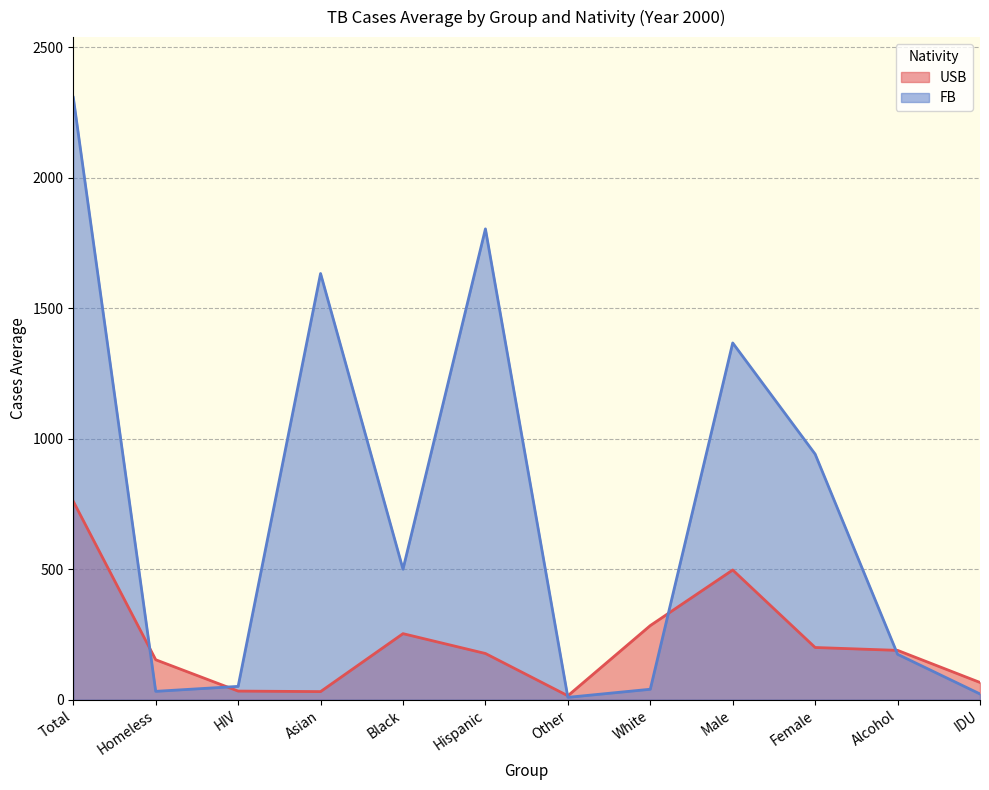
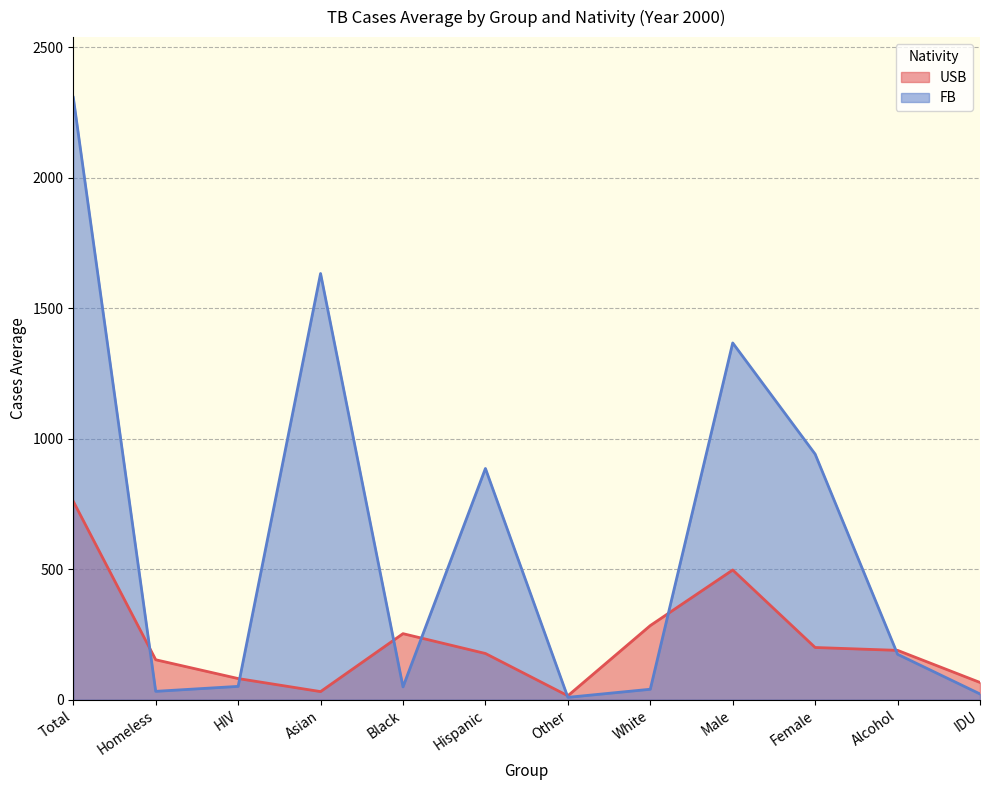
USB, HIV: 30 -> 80
FB, Black: 500 -> 50
FB, Hispanic: 1800 -> 890
